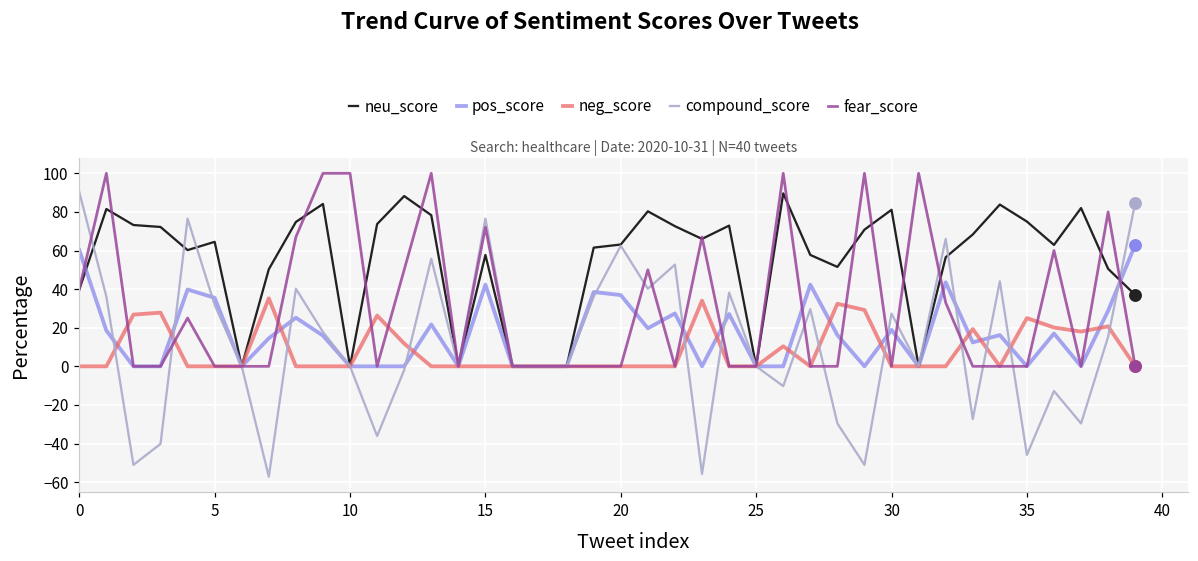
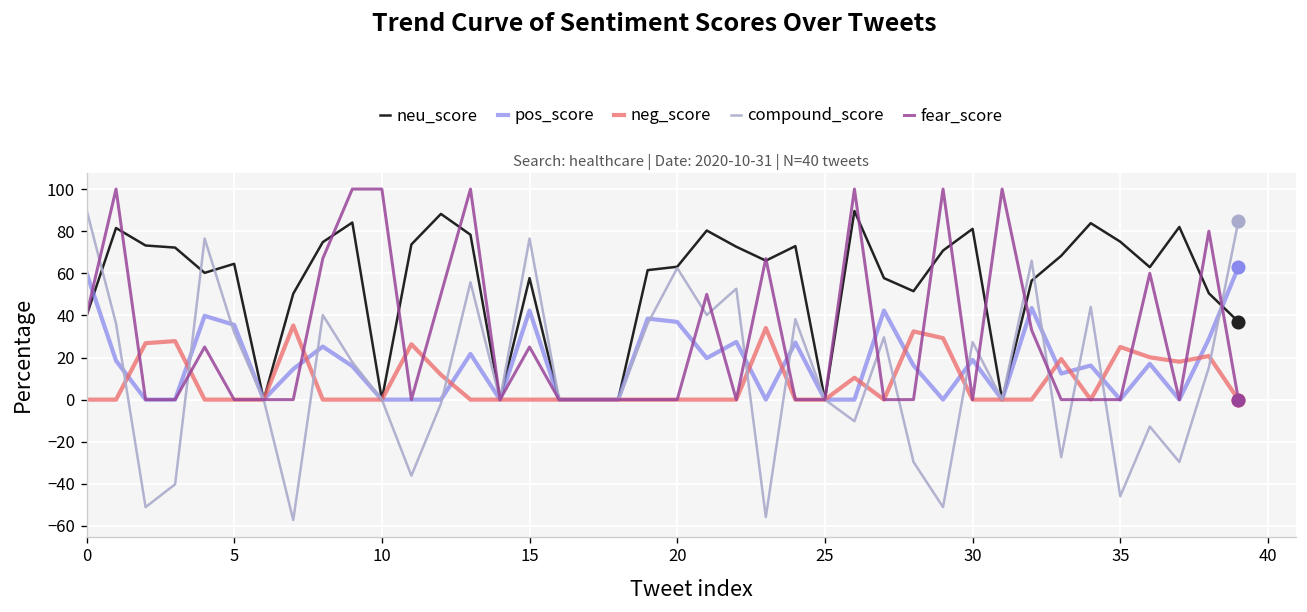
fear_score, 15: 72 -> 25
